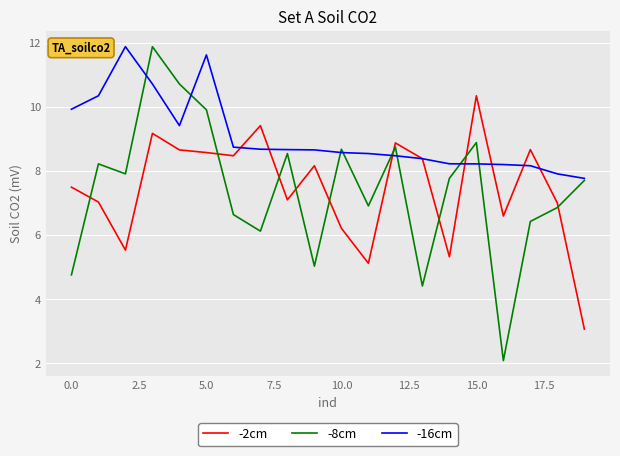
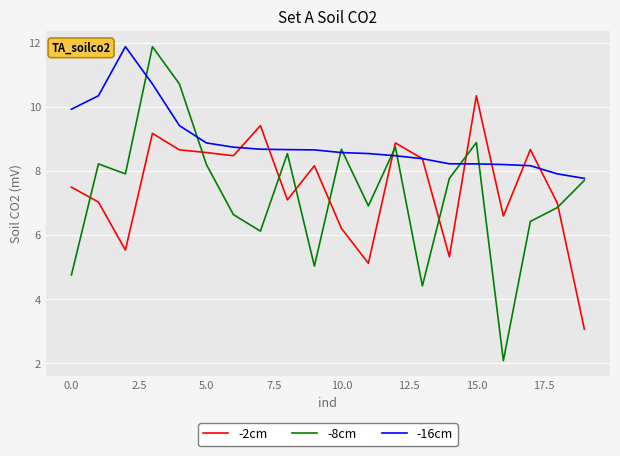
-8cm, 5.0: 9.9 -> 8.2
-16cm, 5.0: 11.6 -> 8.9
